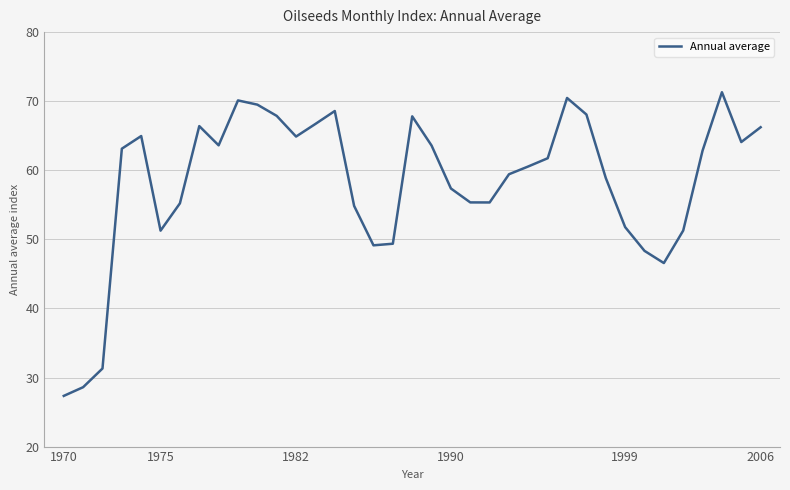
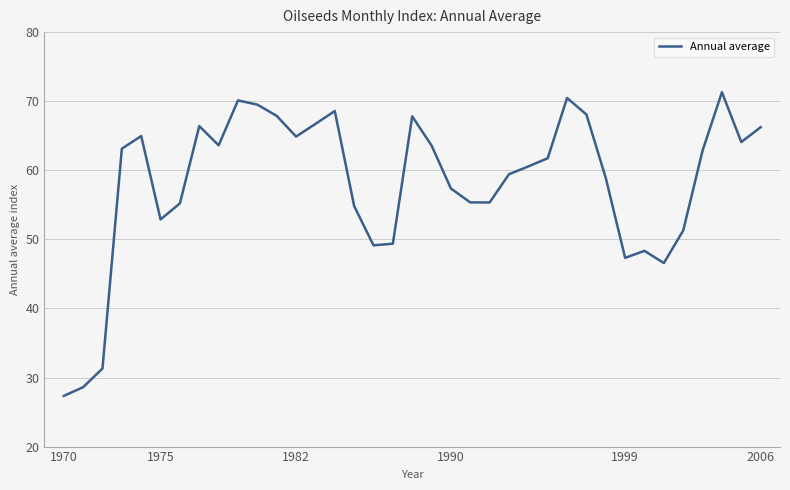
1975: 51 -> 53
1999: 52 -> 47
